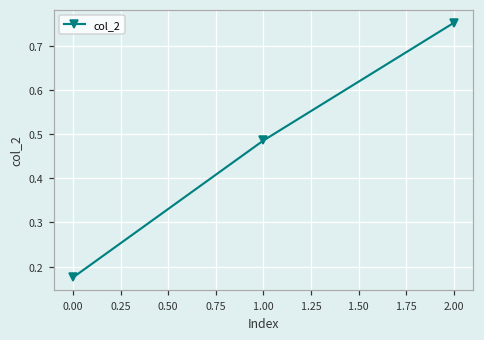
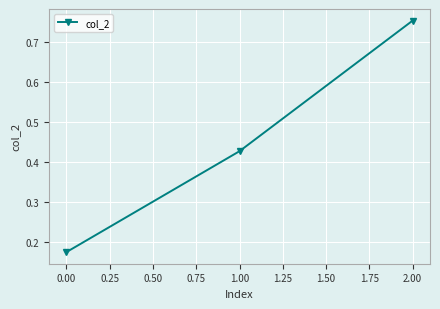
1.00: 0.49 -> 0.43
